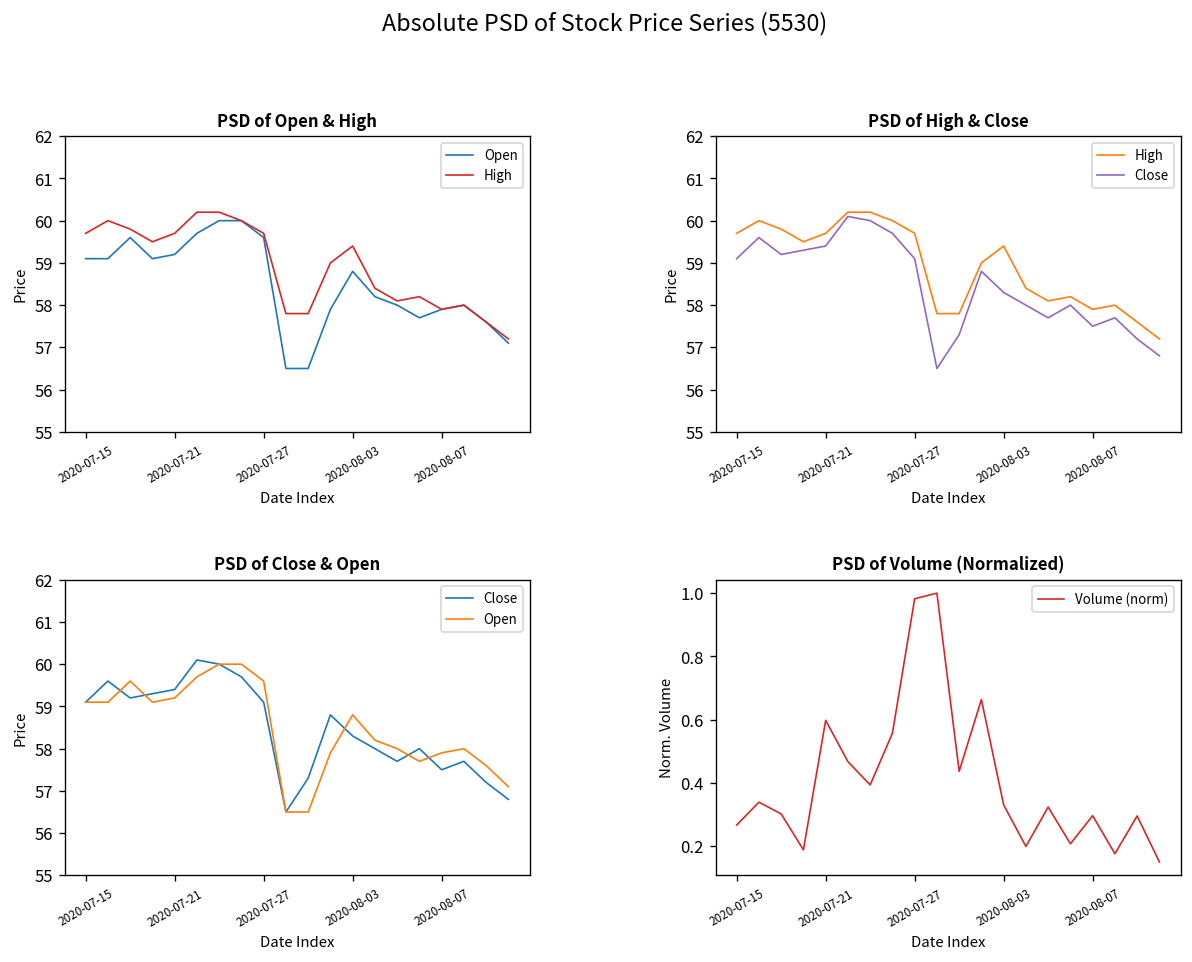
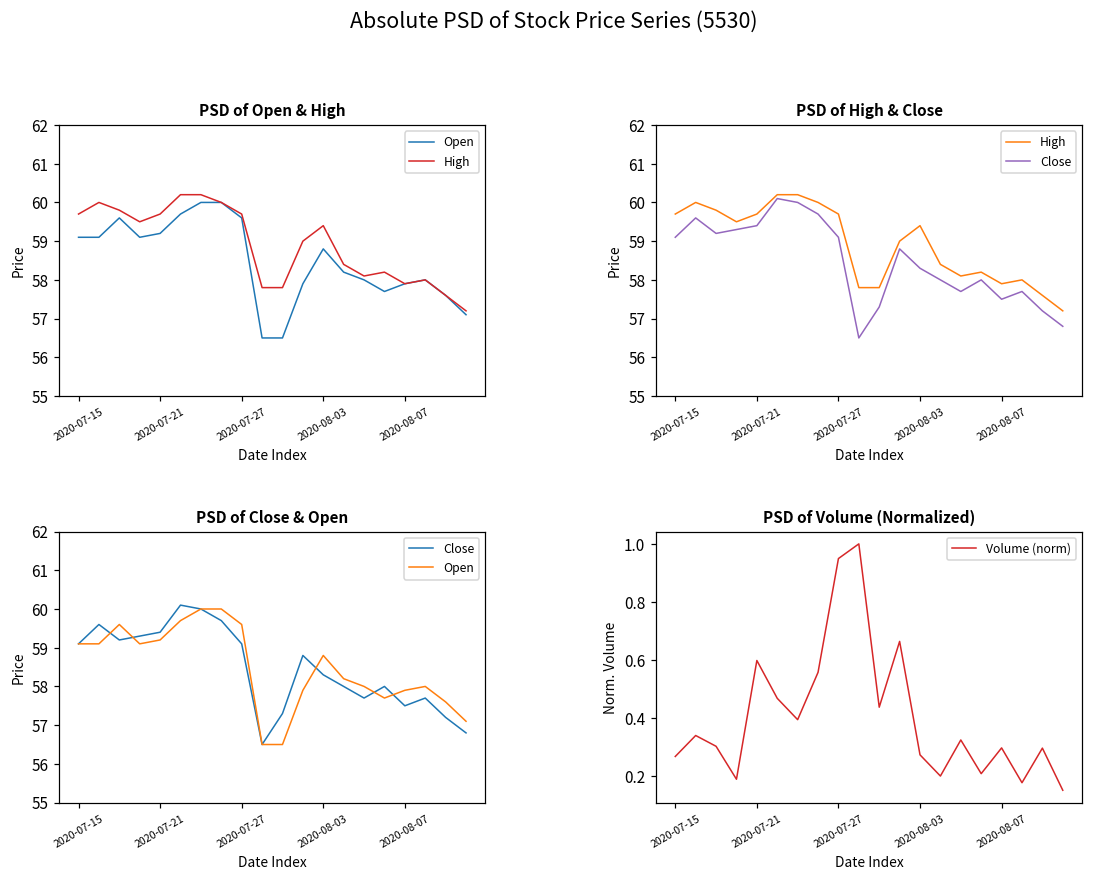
PSD of Volume (Normalized), 2020-07-27: 0.98 -> 0.95
PSD of Volume (Normalized), 2020-08-03: 0.33 -> 0.27
